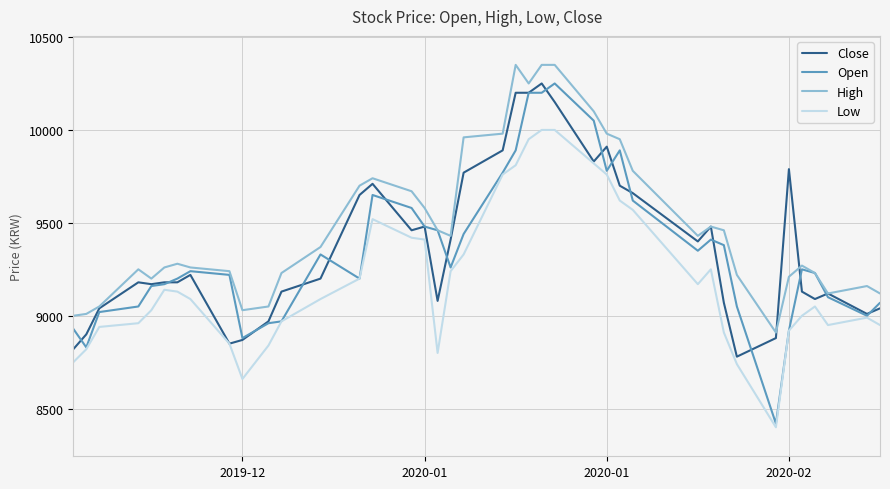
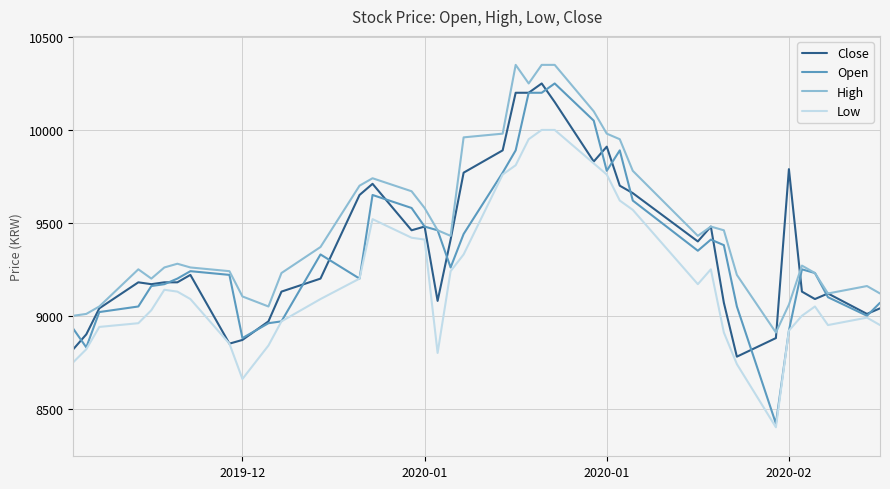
High, 2019-12: 9030 -> 9100
High, 2020-02: 9210 -> 9060
